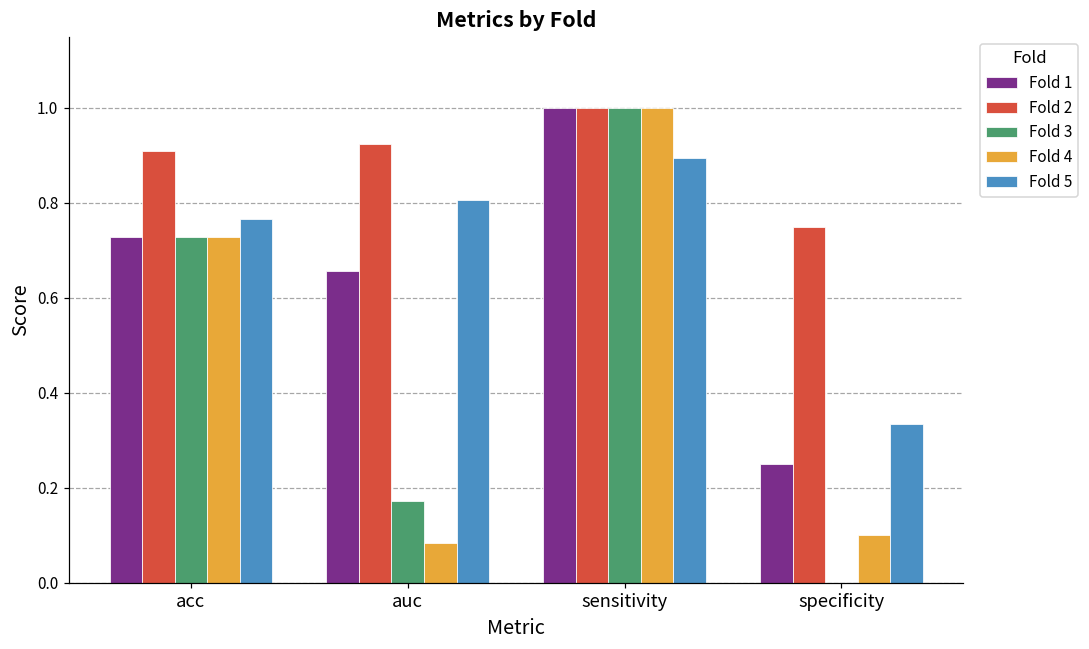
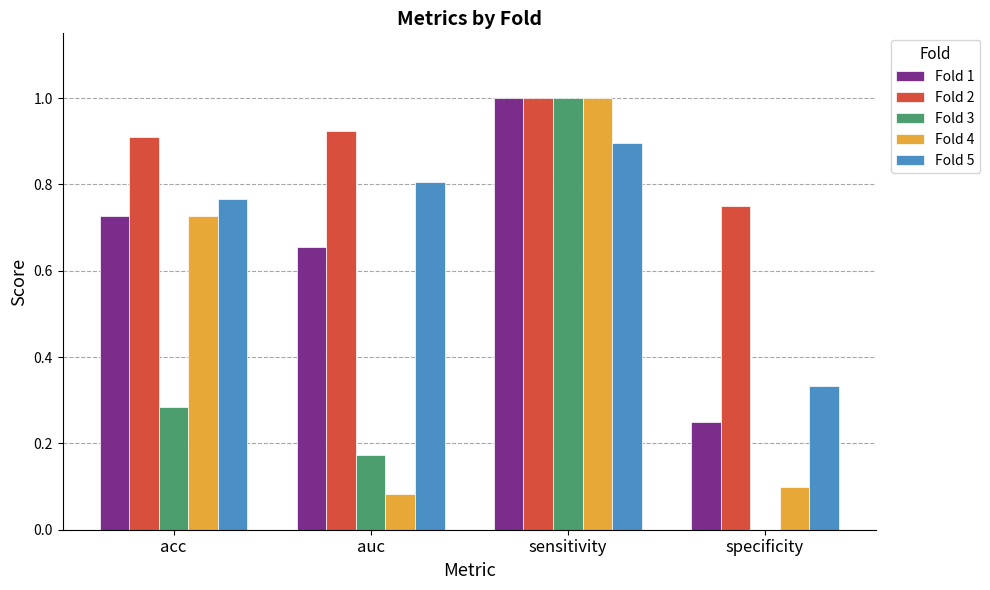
Fold 3, acc: 0.73 -> 0.28
